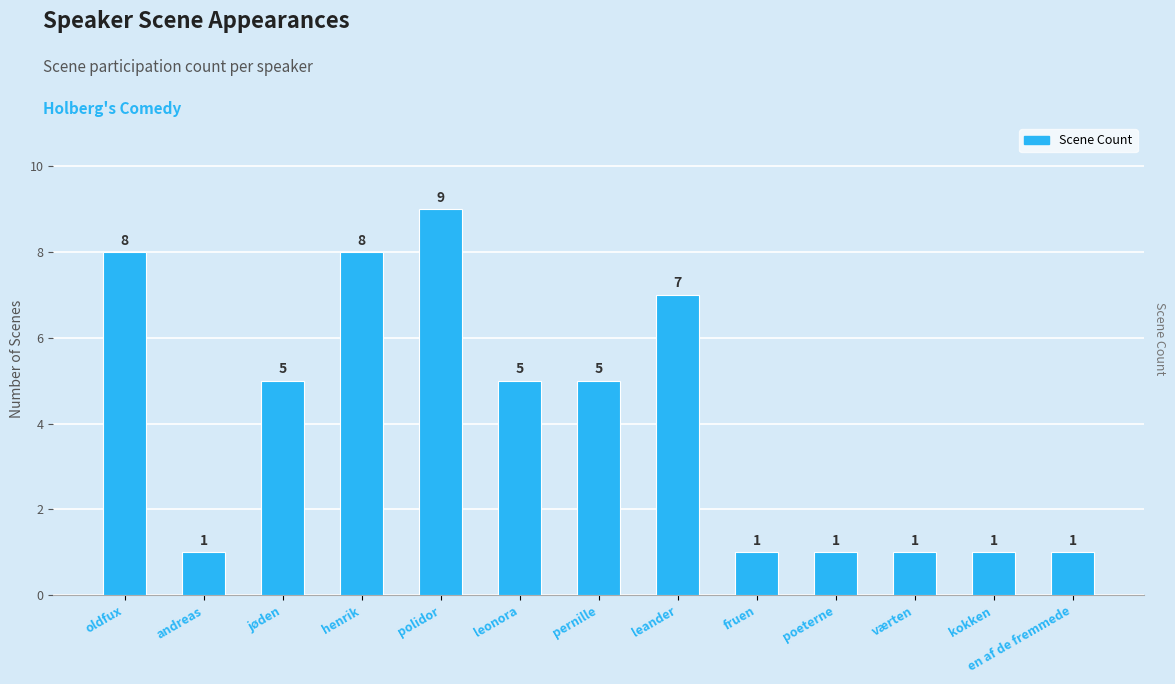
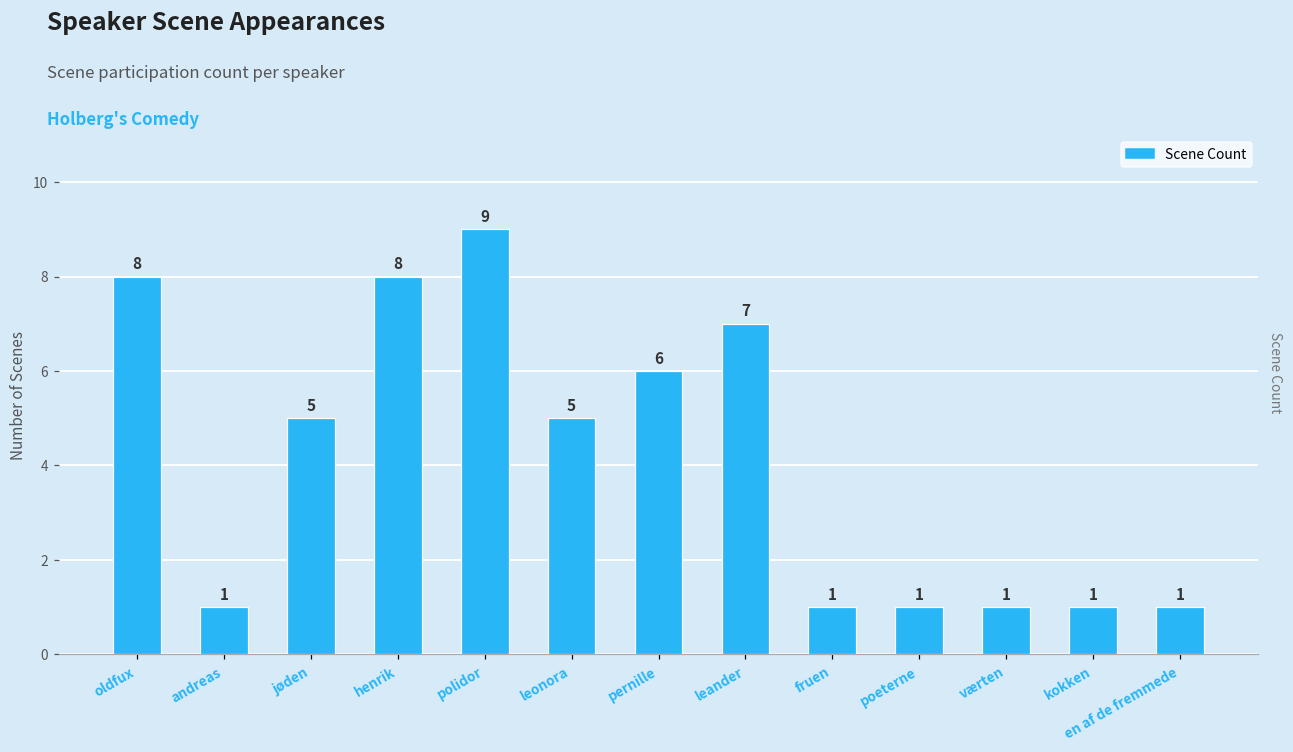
pernille: 5 -> 6
